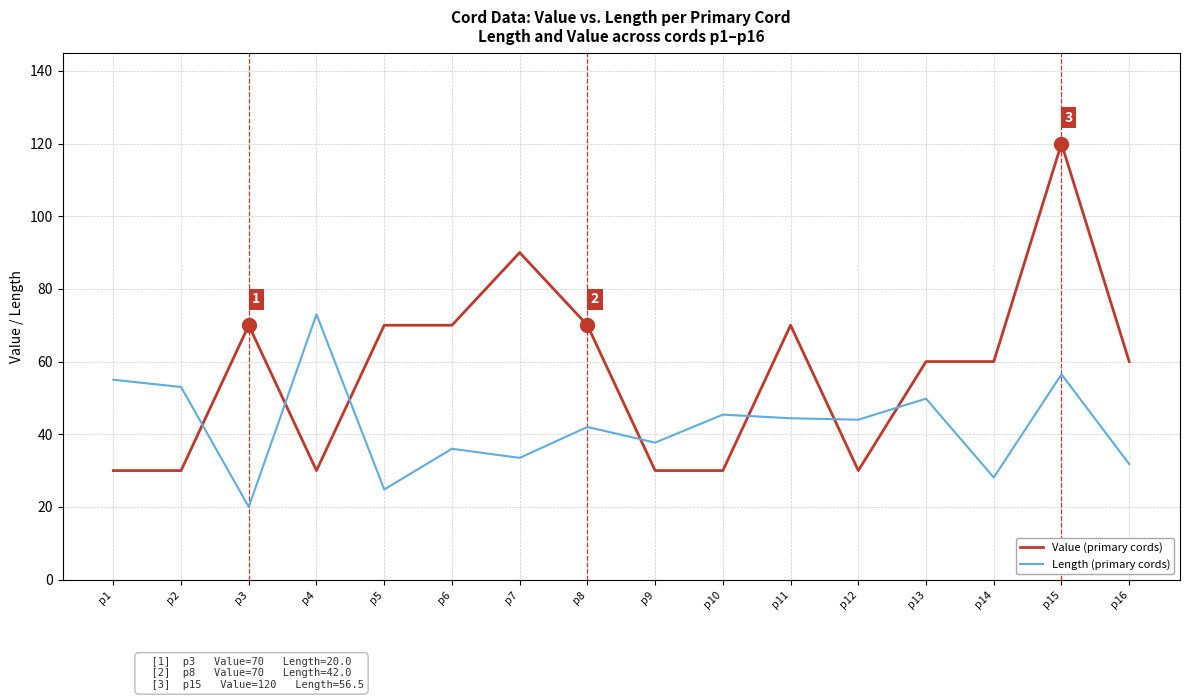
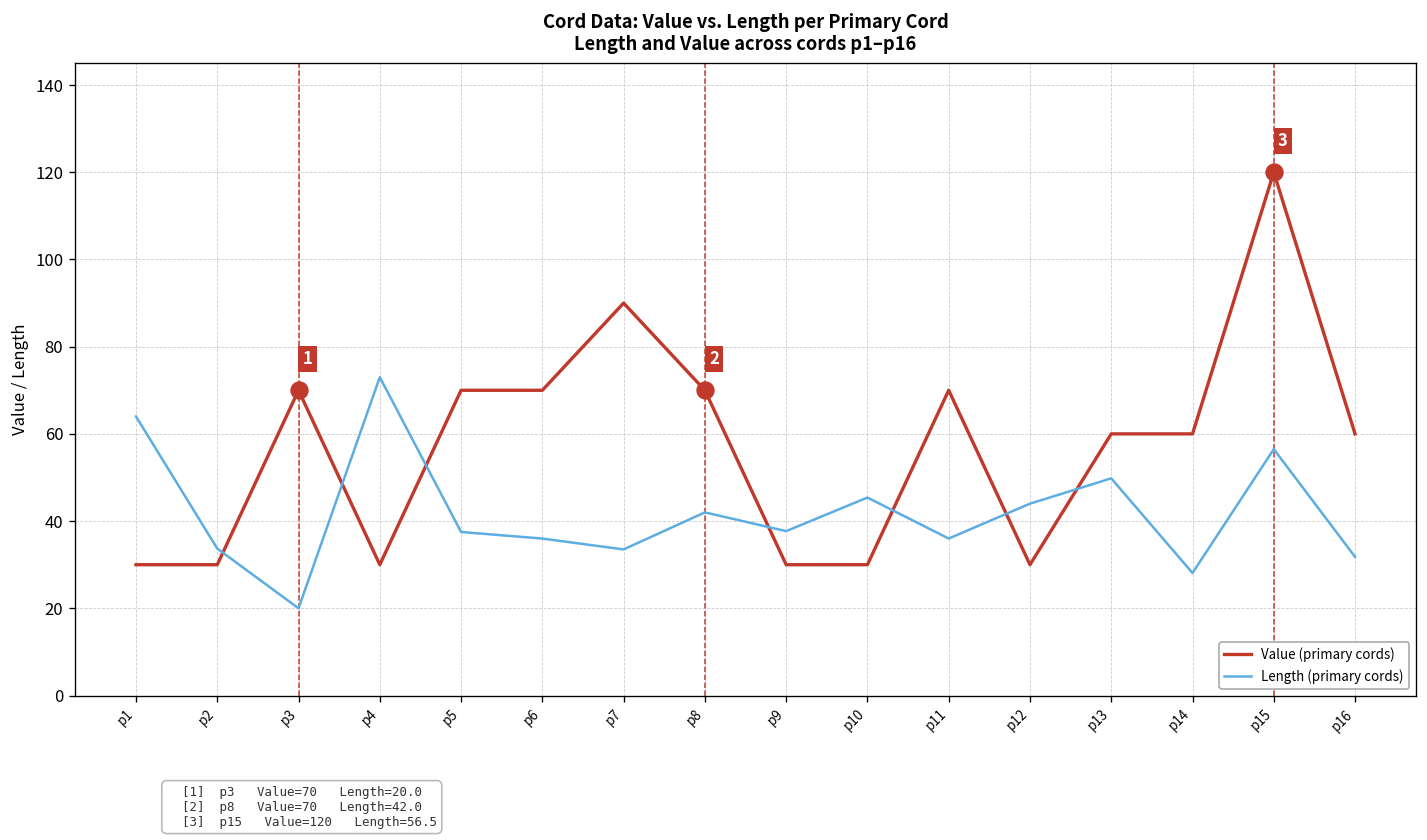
Length (primary cords), p1: 55 -> 64
Length (primary cords), p2: 53 -> 34
Length (primary cords), p5: 25 -> 38
Length (primary cords), p11: 44 -> 36
